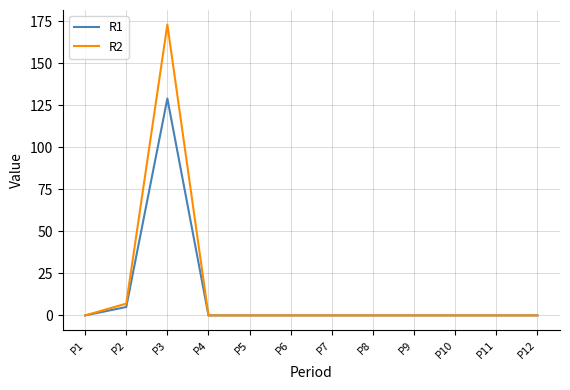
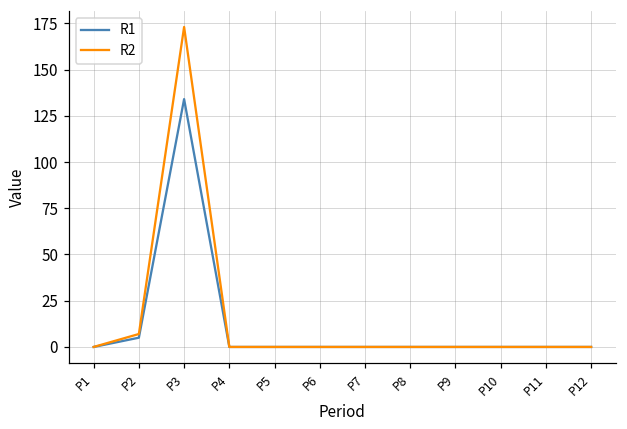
R1, P3: 129 -> 134
